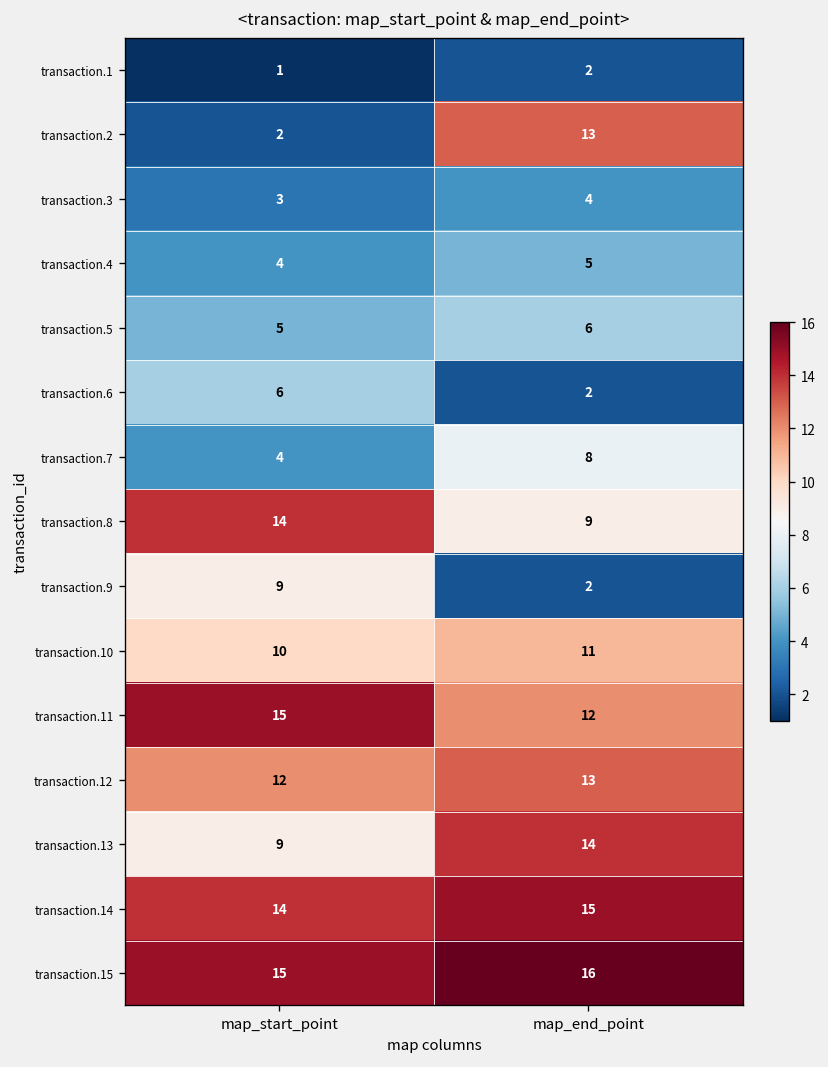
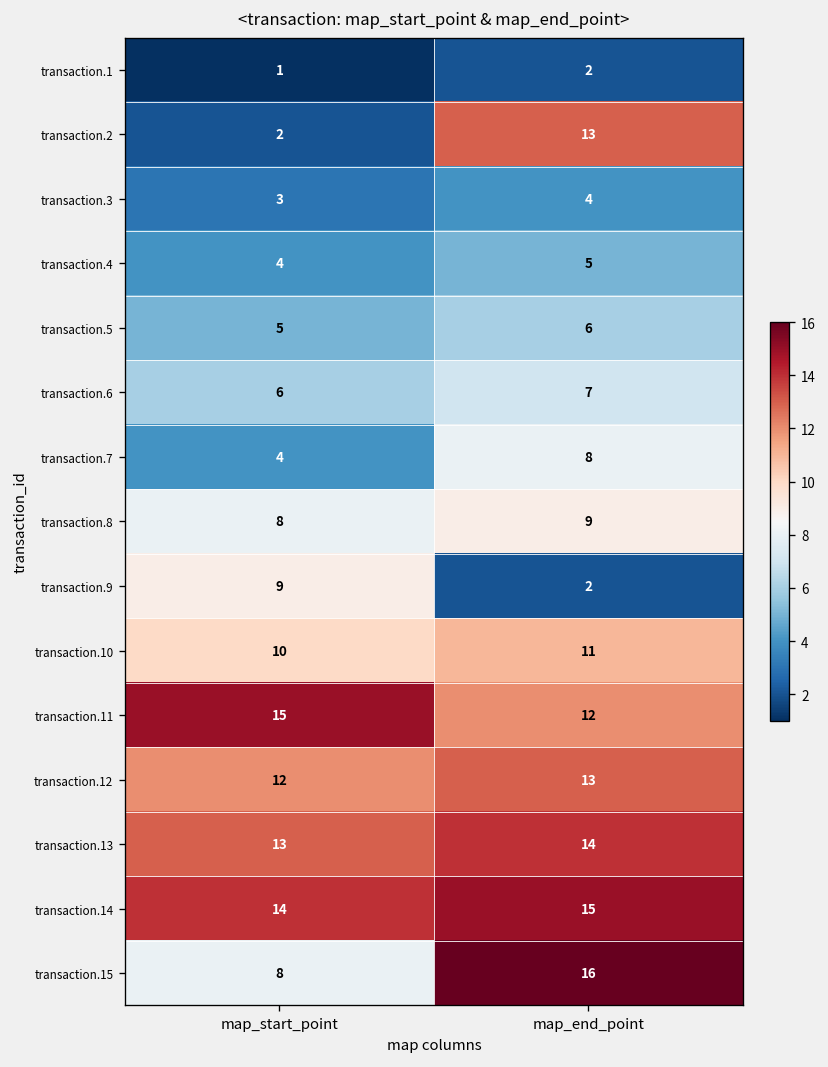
transaction.6, map_end_point: 2 -> 7
transaction.8, map_start_point: 14 -> 8
transaction.13, map_start_point: 9 -> 13
transaction.15, map_start_point: 15 -> 8
